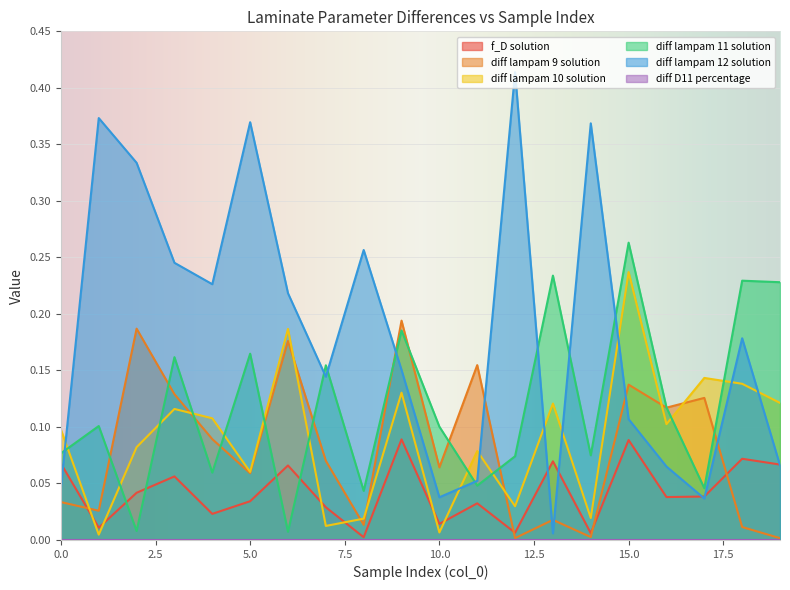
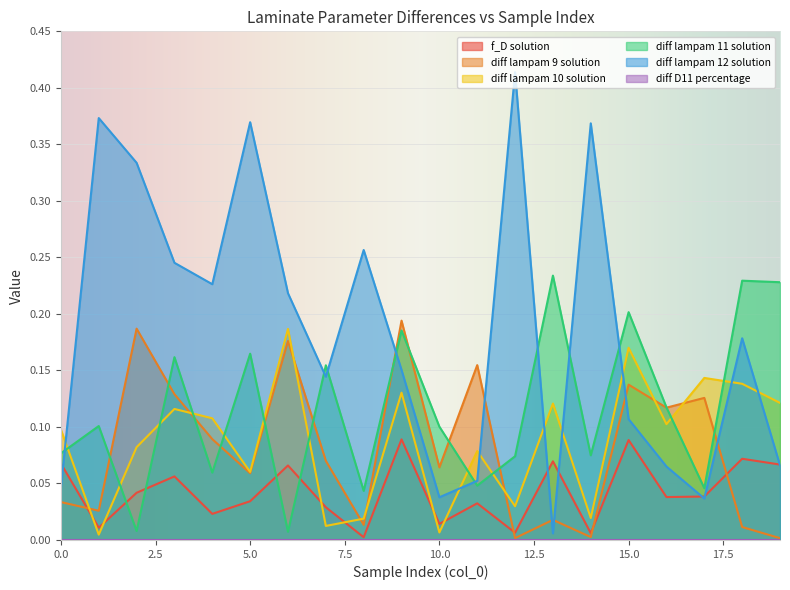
diff lampam 10 solution, 15.0: 0.237 -> 0.170
diff lampam 11 solution, 15.0: 0.263 -> 0.202
